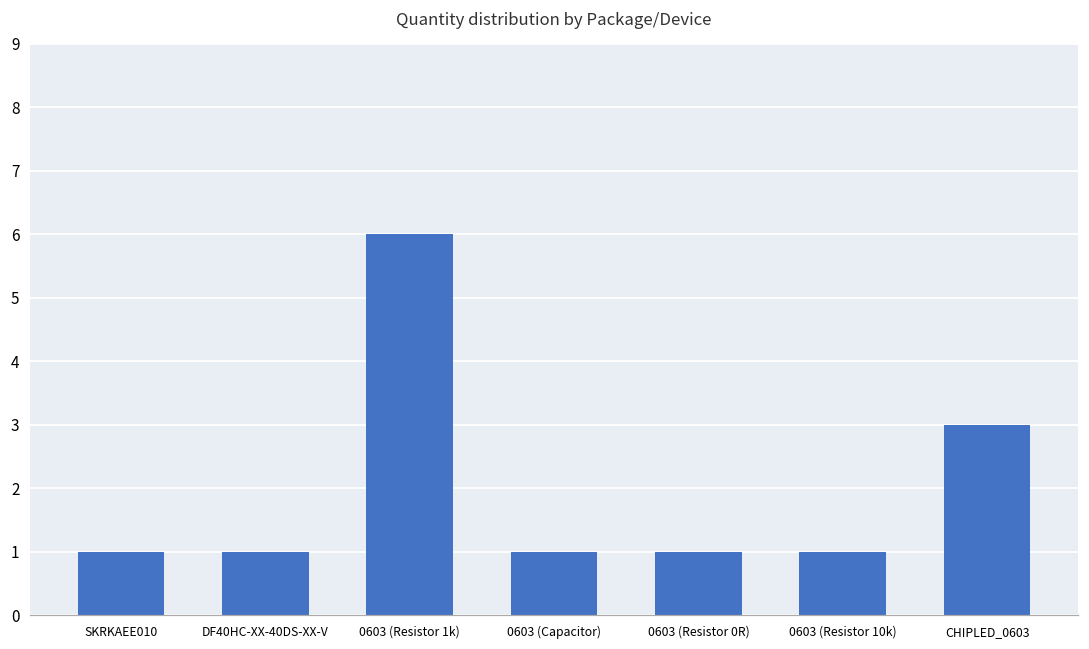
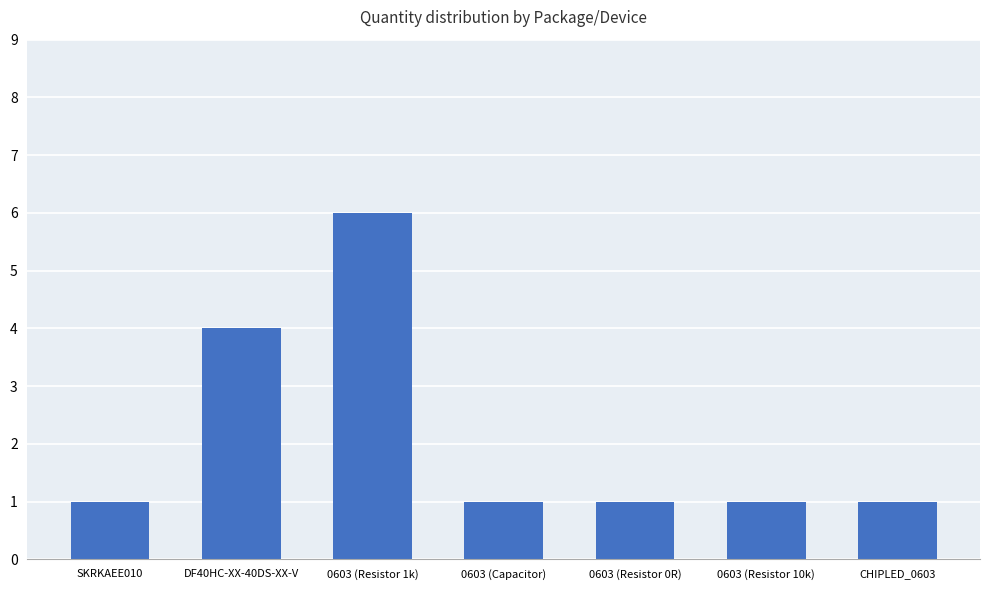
DF40HC-XX-40DS-XX-V: 1 -> 4
CHIPLED_0603: 3 -> 1
